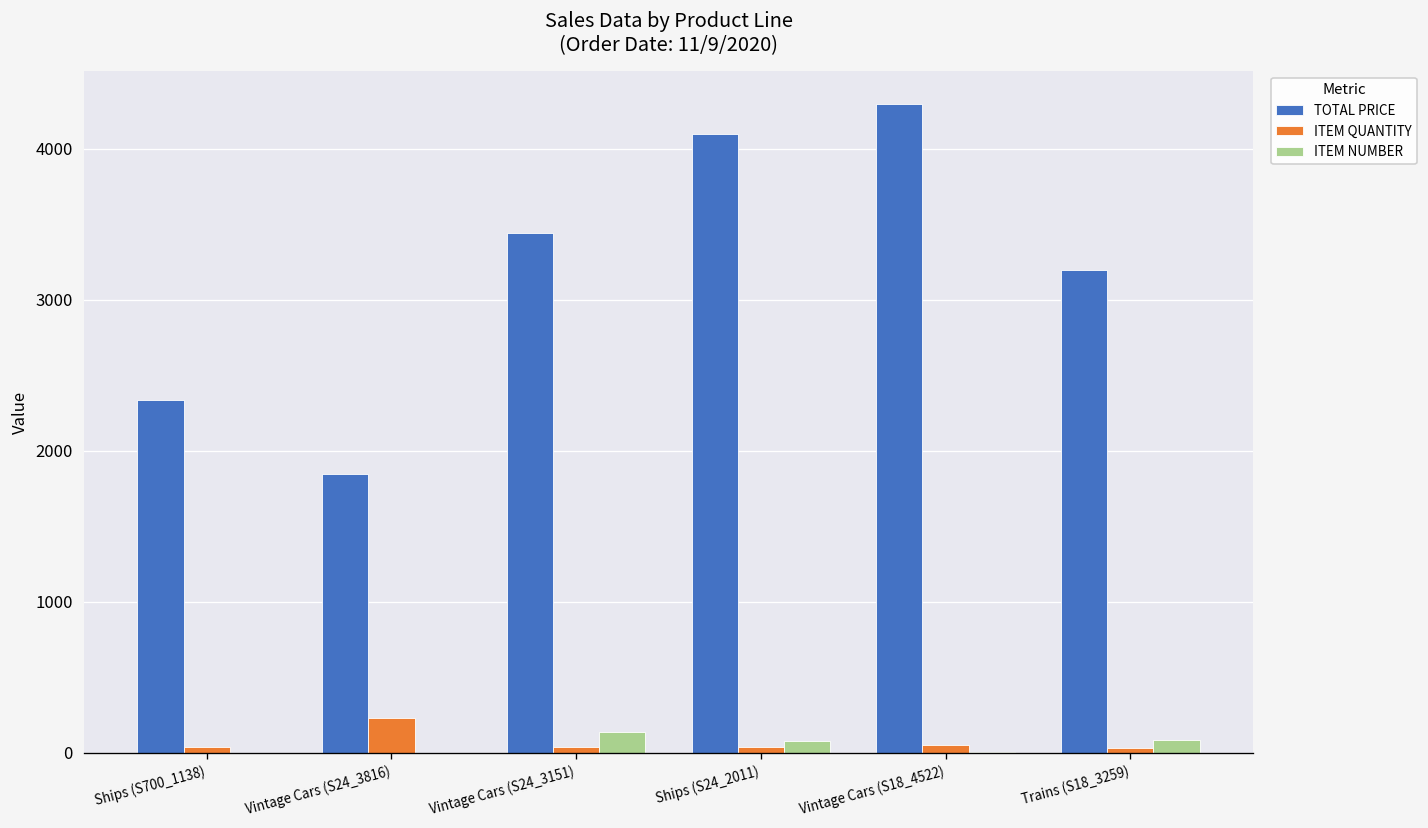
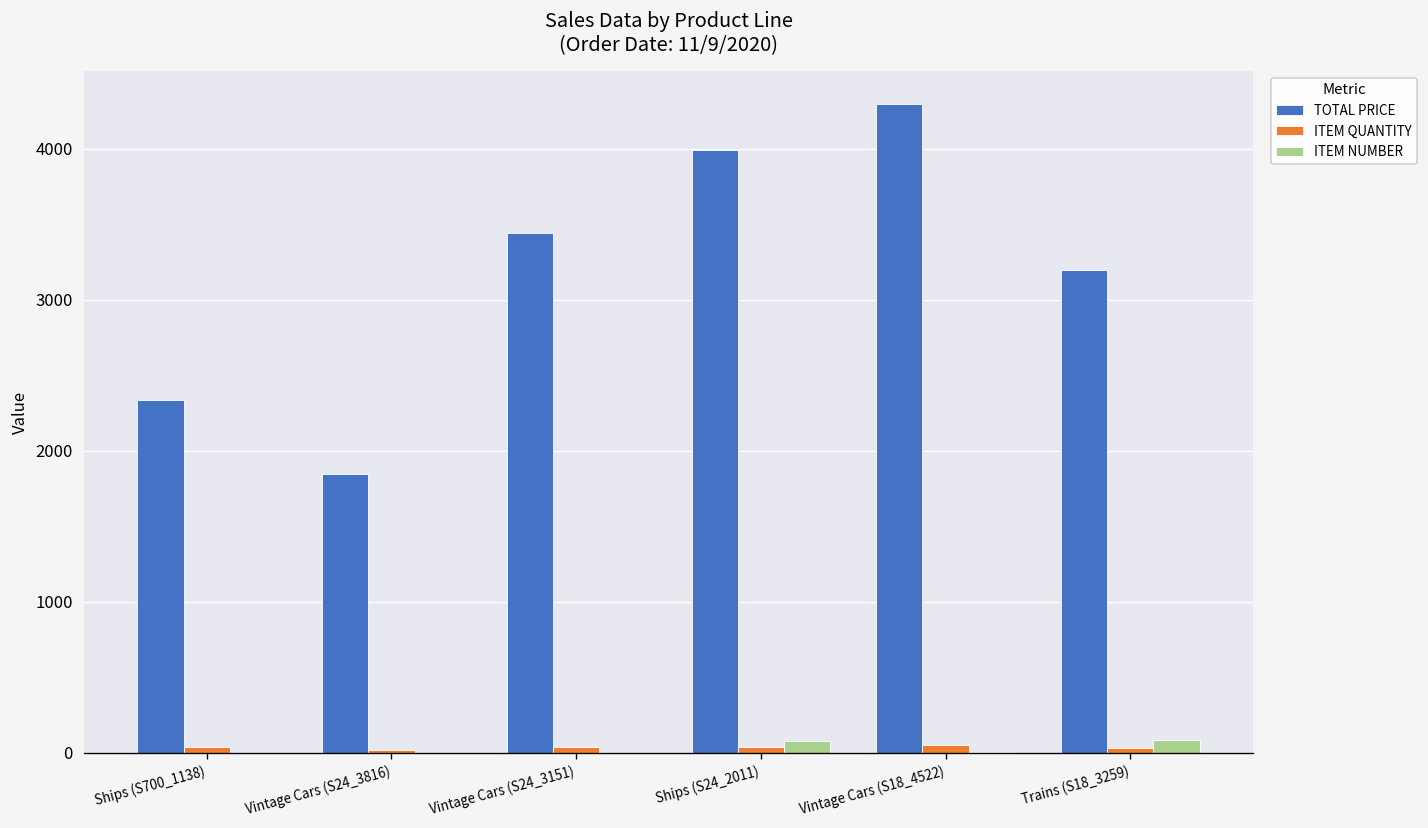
ITEM QUANTITY, Vintage Cars (S24_3816): 230 -> 20
ITEM NUMBER, Vintage Cars (S24_3151): 140 -> 0
TOTAL PRICE, Ships (S24_2011): 4100 -> 4000
